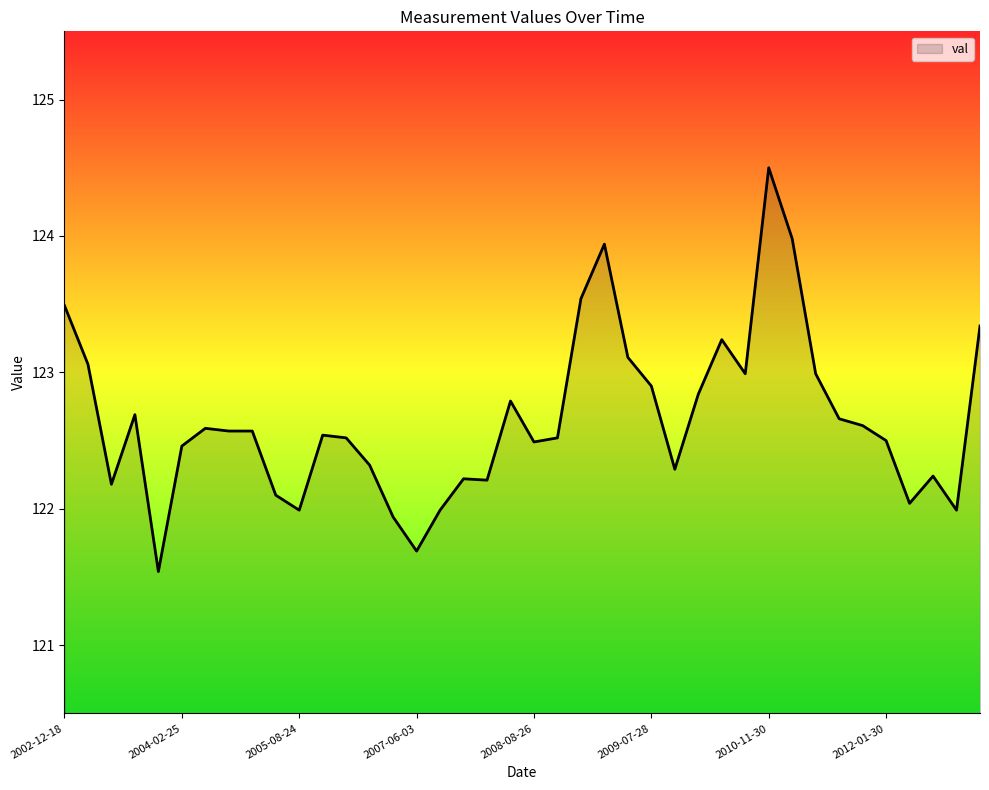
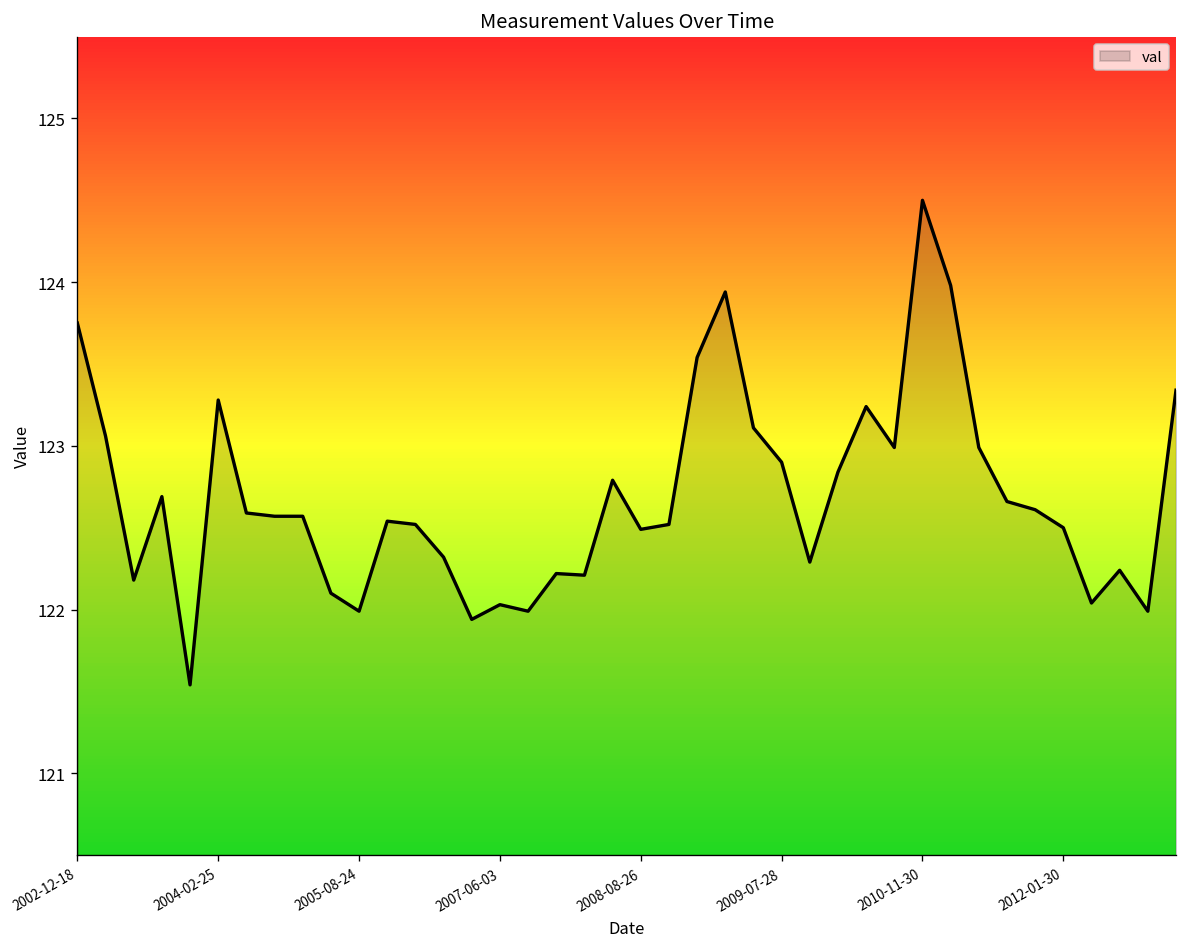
2002-12-18: 123.49 -> 123.75
2004-02-25: 122.46 -> 123.28
2007-06-03: 121.69 -> 122.03
